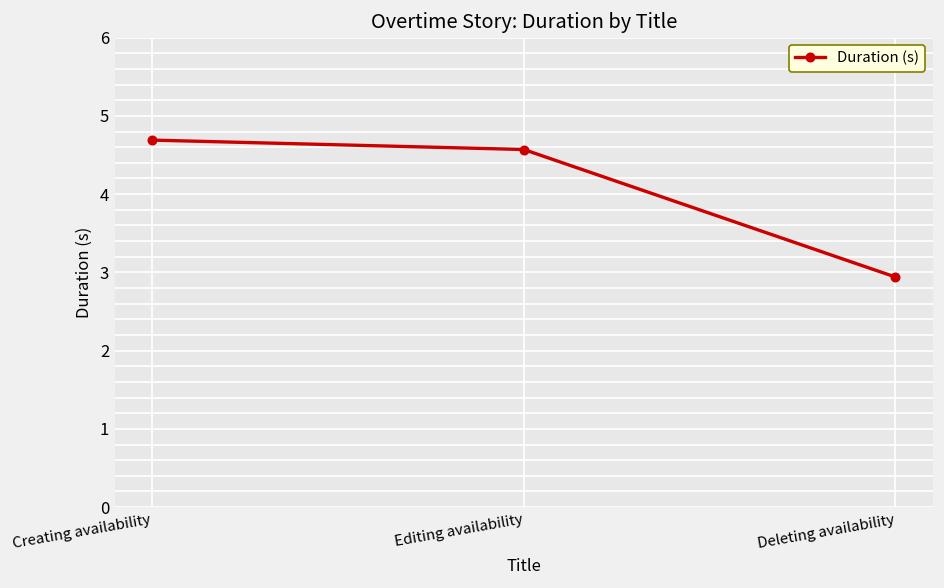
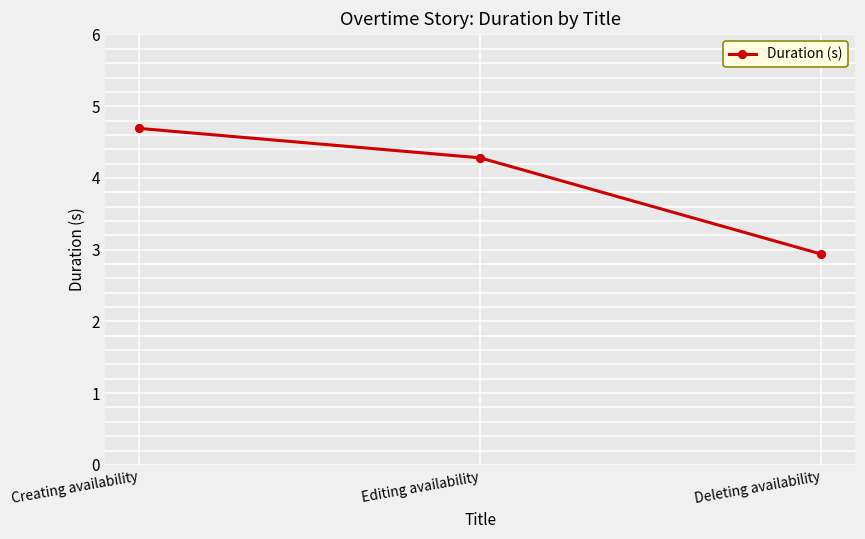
Editing availability: 4.6 -> 4.3
